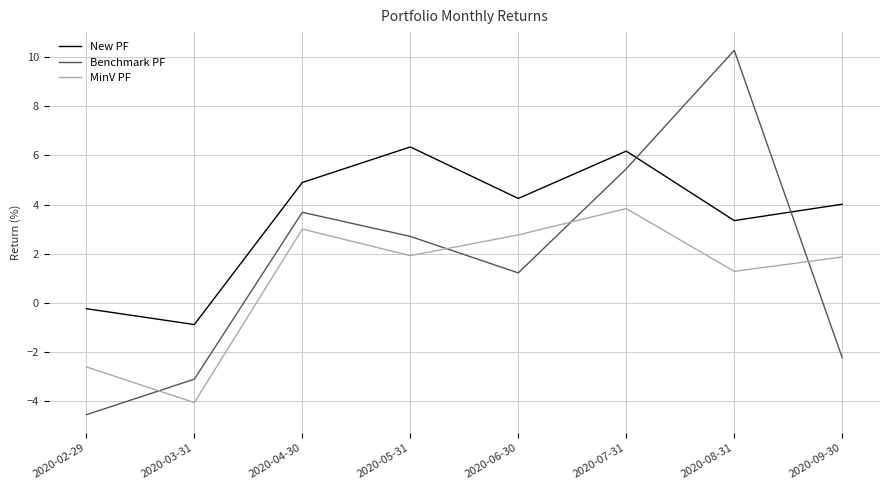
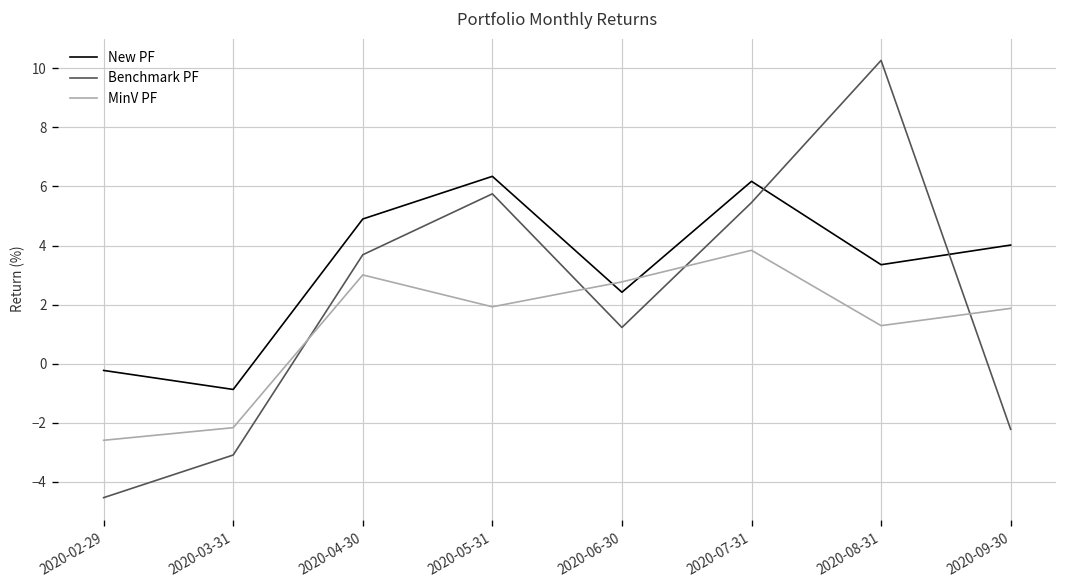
MinV PF, 2020-03-31: -4.0 -> -2.2
Benchmark PF, 2020-05-31: 2.7 -> 5.8
New PF, 2020-06-30: 4.3 -> 2.4
